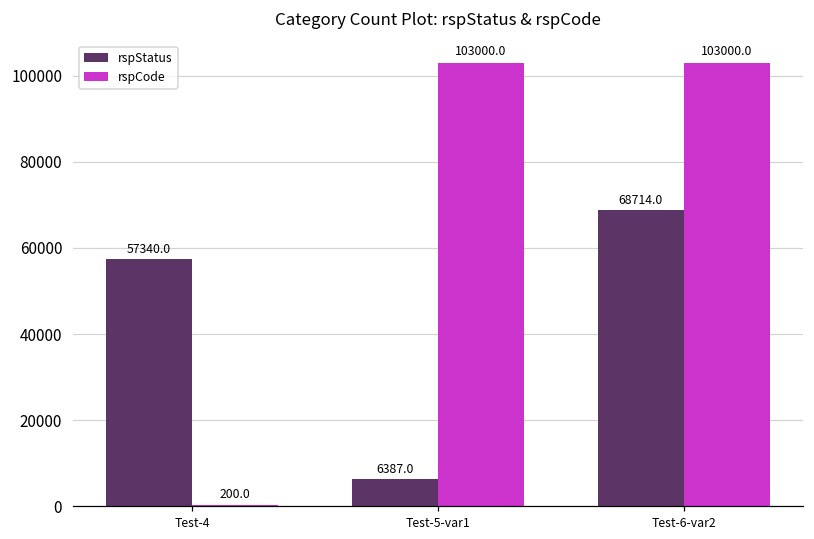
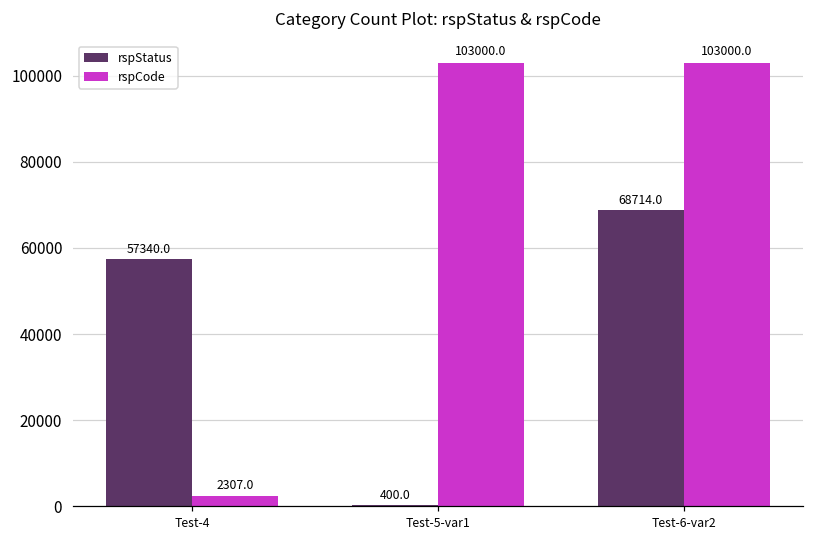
rspCode, Test-4: 200.0 -> 2307.0
rspStatus, Test-5-var1: 6387.0 -> 400.0
